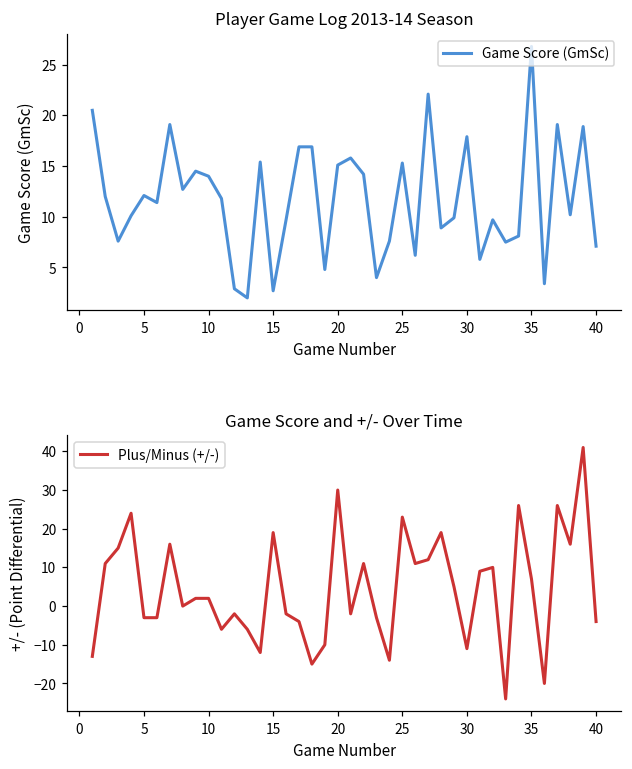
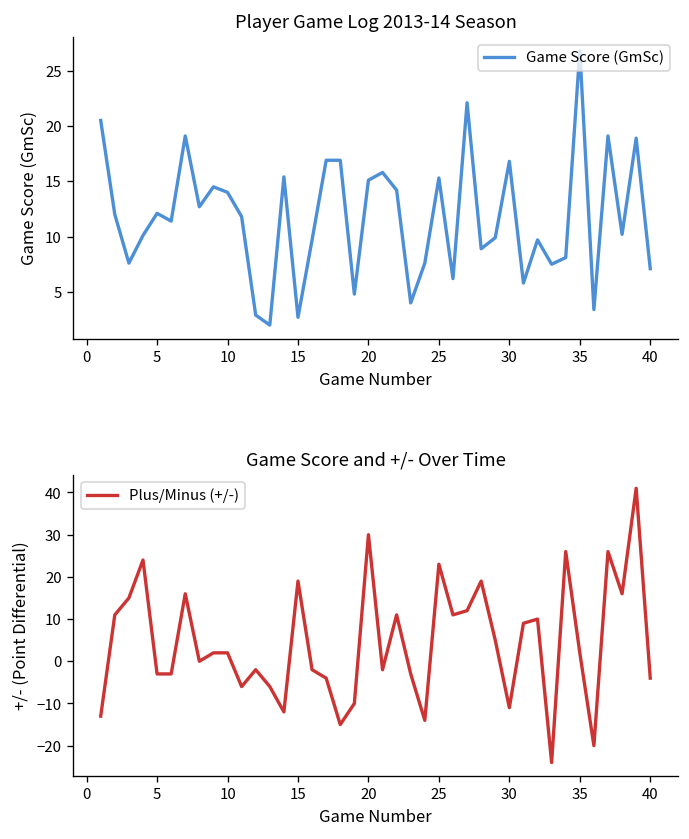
Player Game Log 2013-14 Season, 30: 18 -> 17
Game Score and +/- Over Time, 35: 7 -> 2
